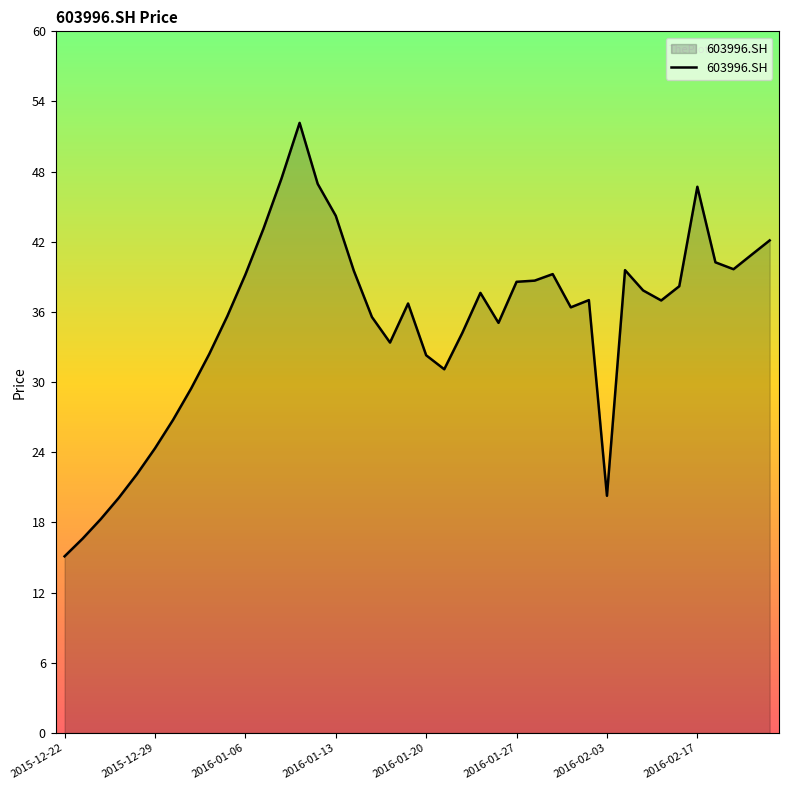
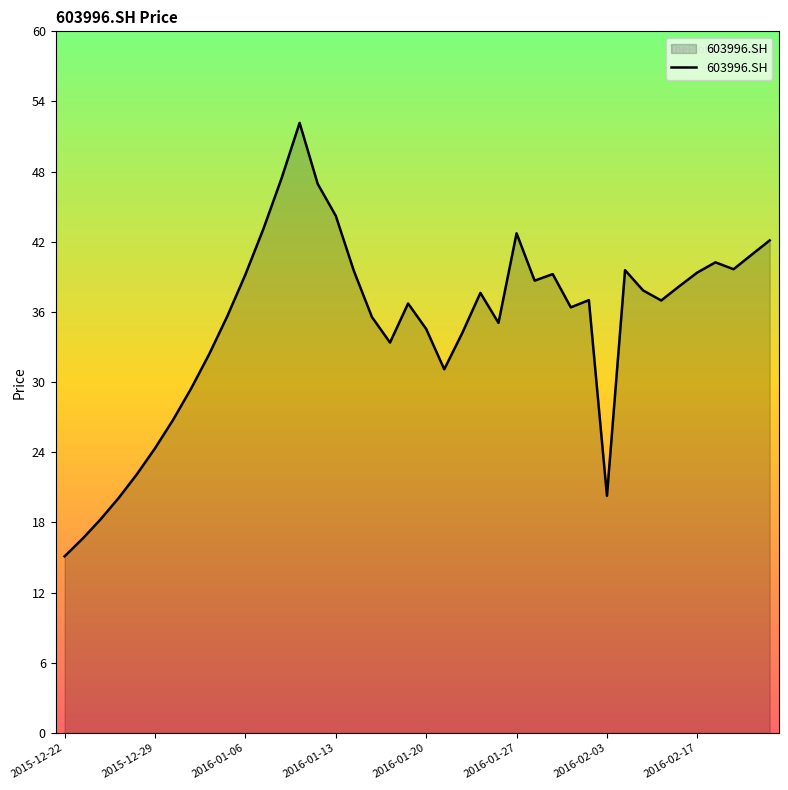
2016-01-20: 32.4 -> 34.7
2016-01-27: 38.7 -> 42.9
2016-02-17: 46.8 -> 39.5
